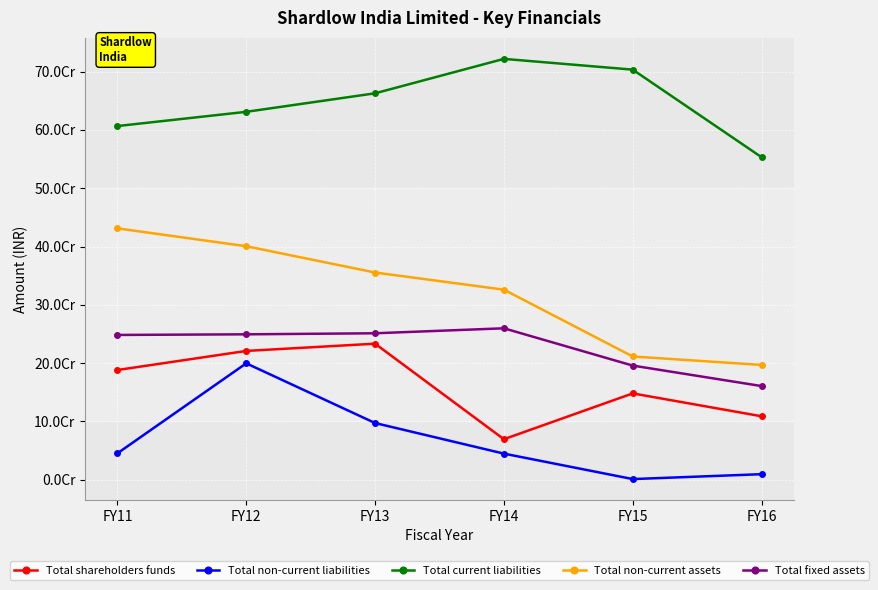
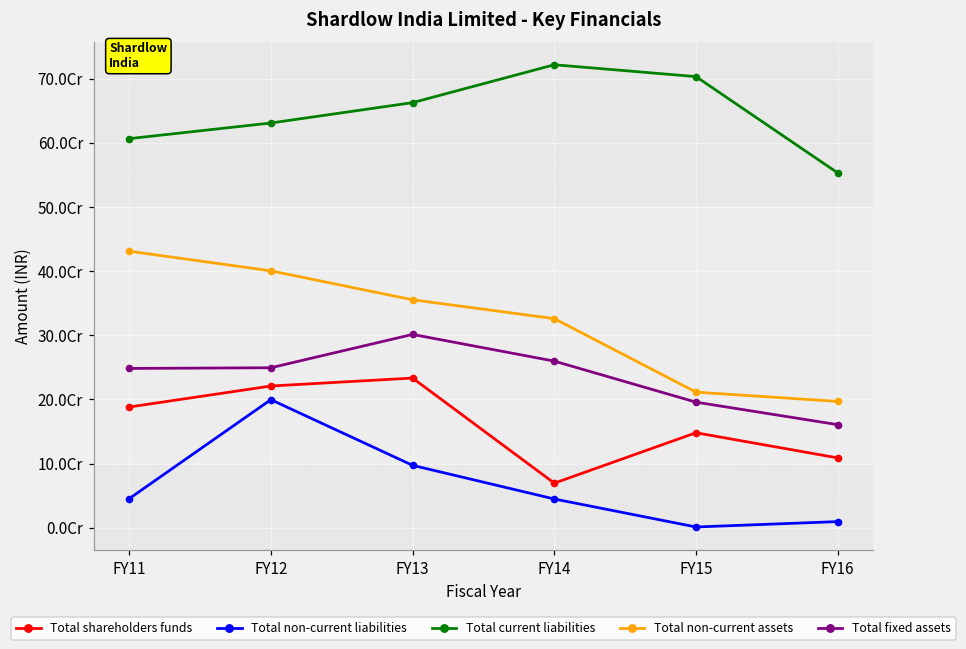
Total fixed assets, FY13: 25Cr -> 30Cr
